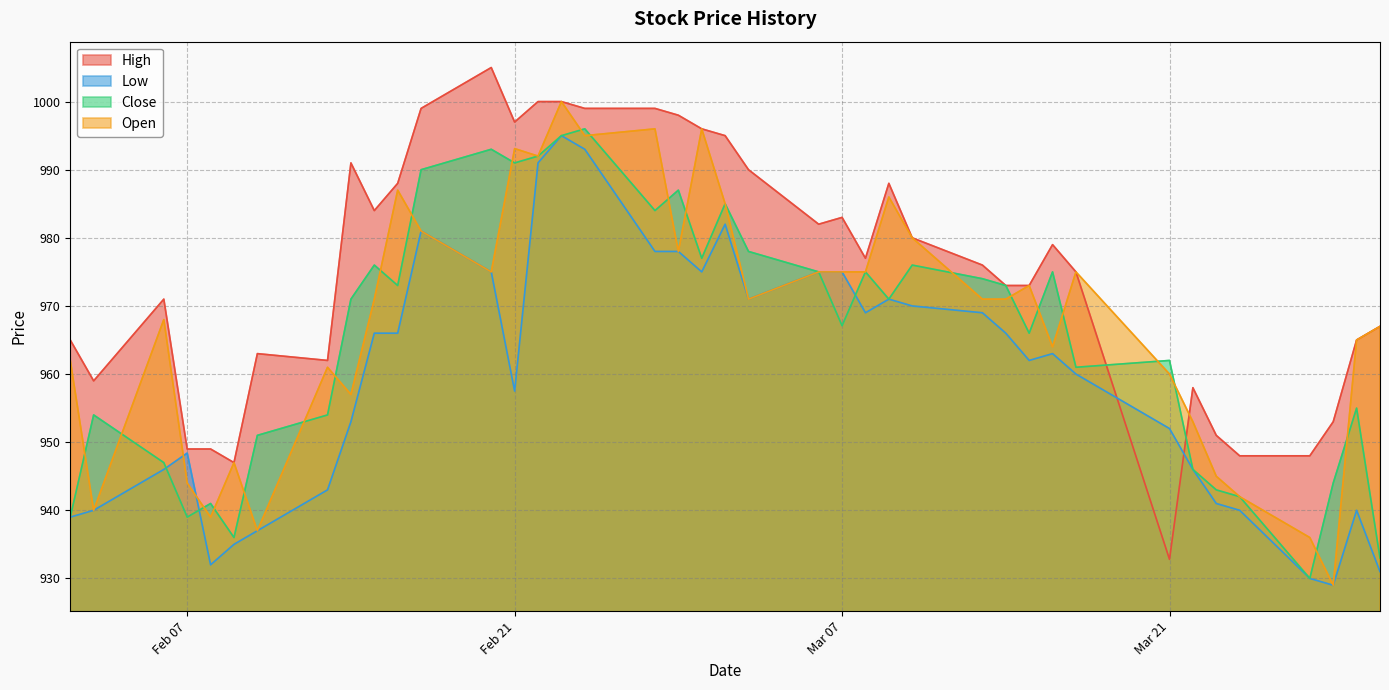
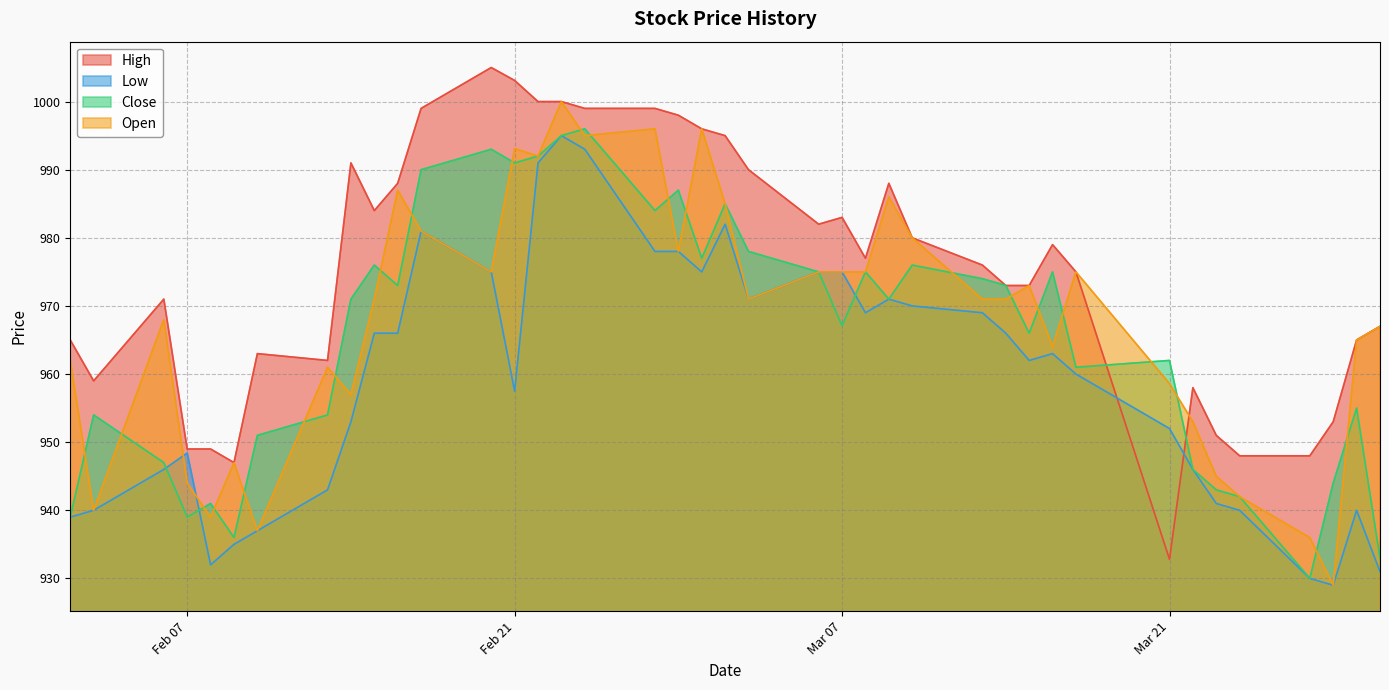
High, Feb 21: 997 -> 1003
Open, Mar 21: 960 -> 959
